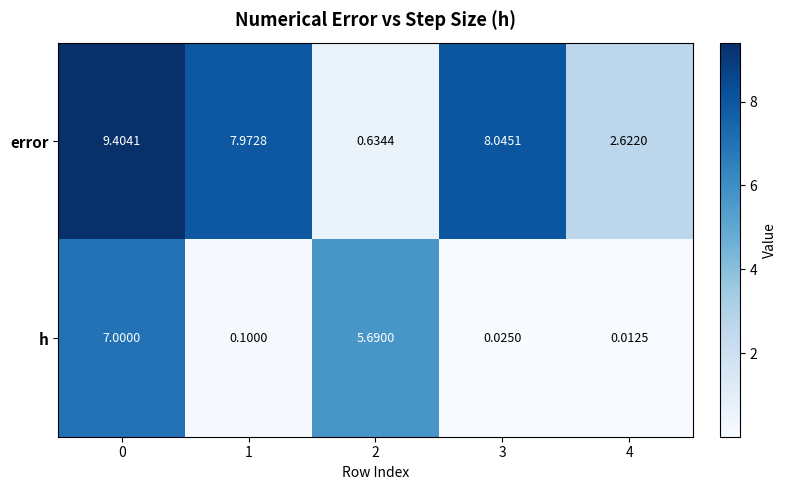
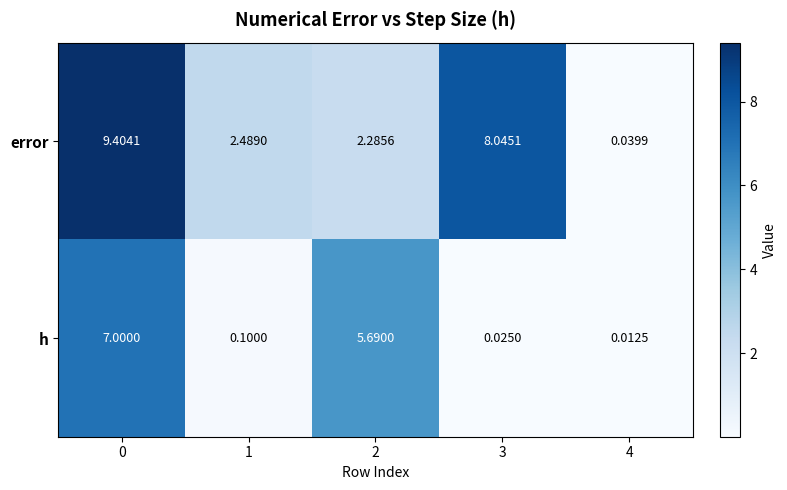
error, 1: 7.9728 -> 2.4890
error, 2: 0.6344 -> 2.2856
error, 4: 2.6220 -> 0.0399
